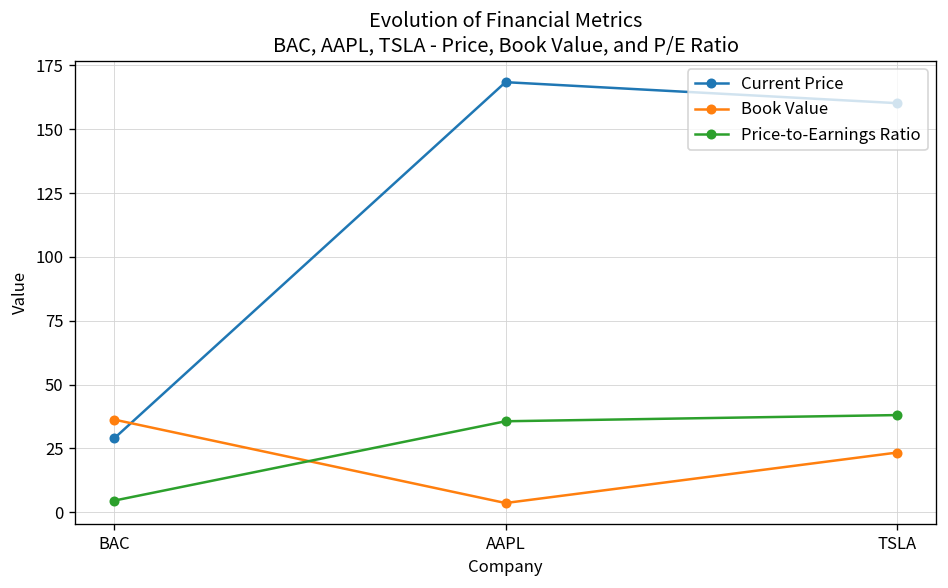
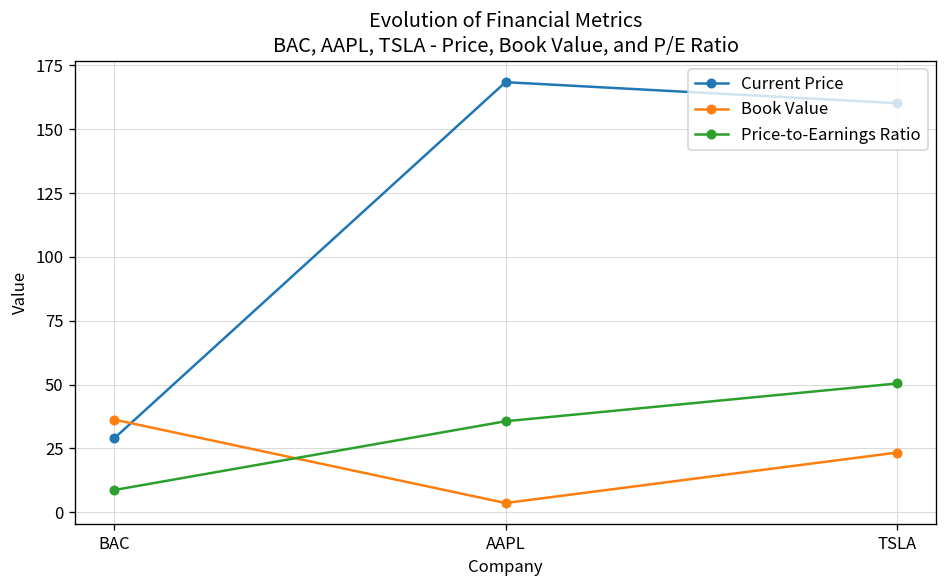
Price-to-Earnings Ratio, BAC: 5 -> 9
Price-to-Earnings Ratio, TSLA: 38 -> 50
